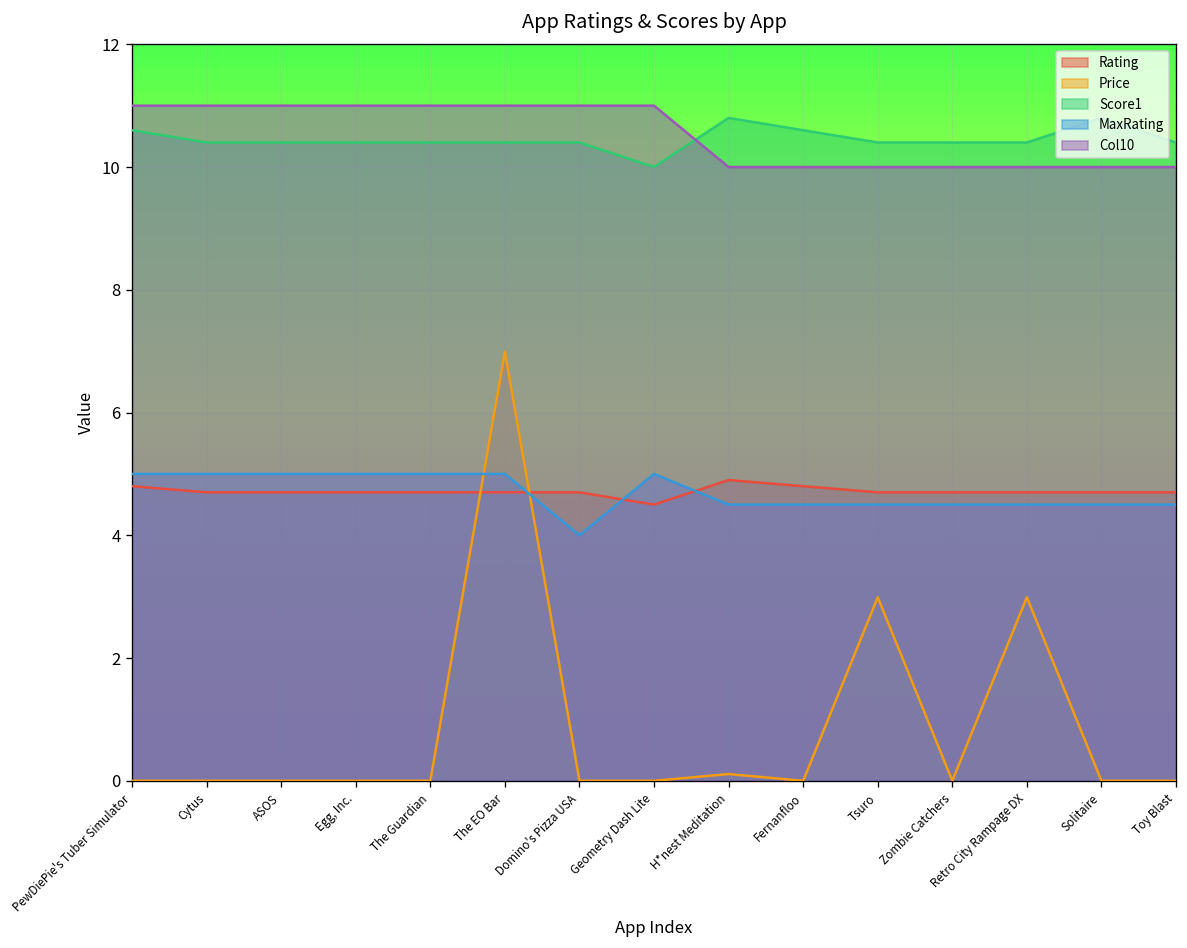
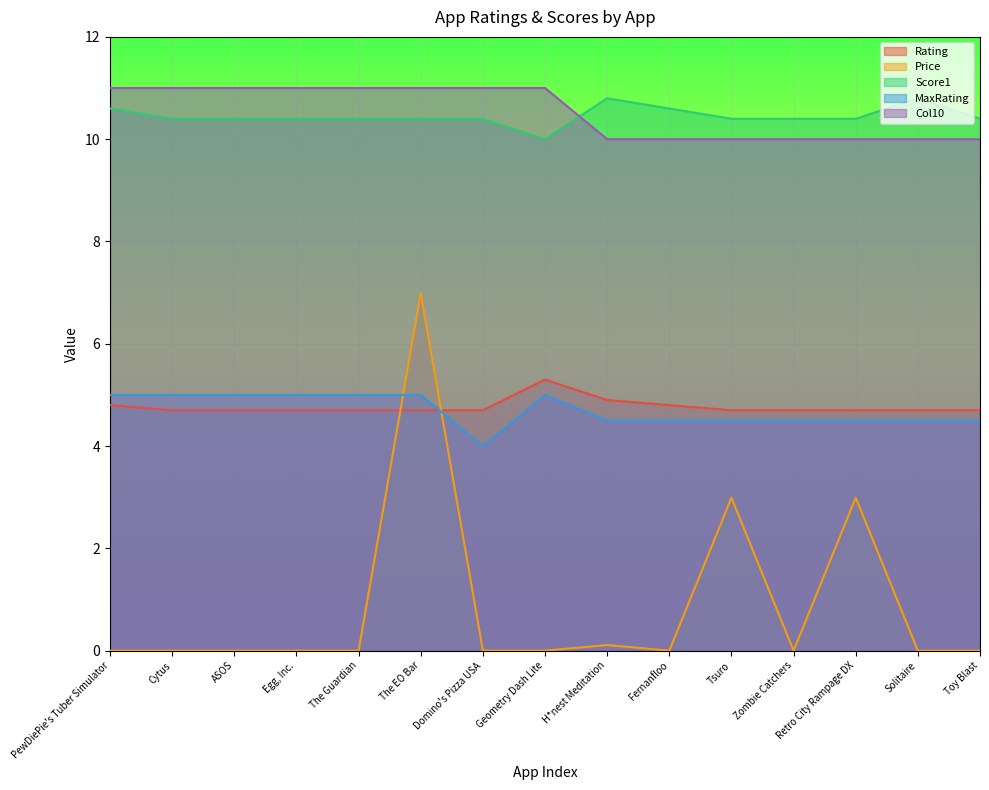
Rating, Geometry Dash Lite: 4.5 -> 5.3
